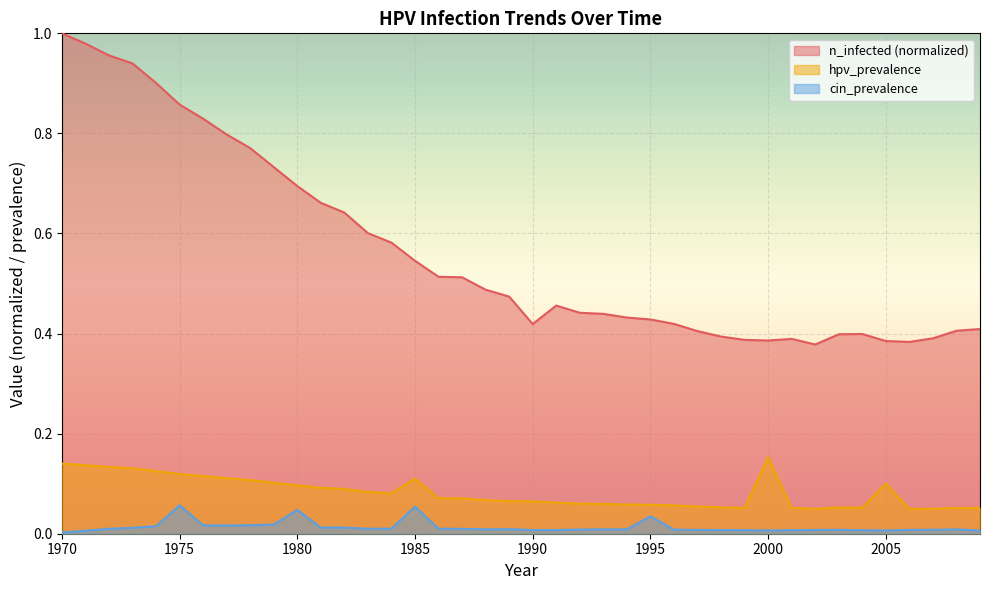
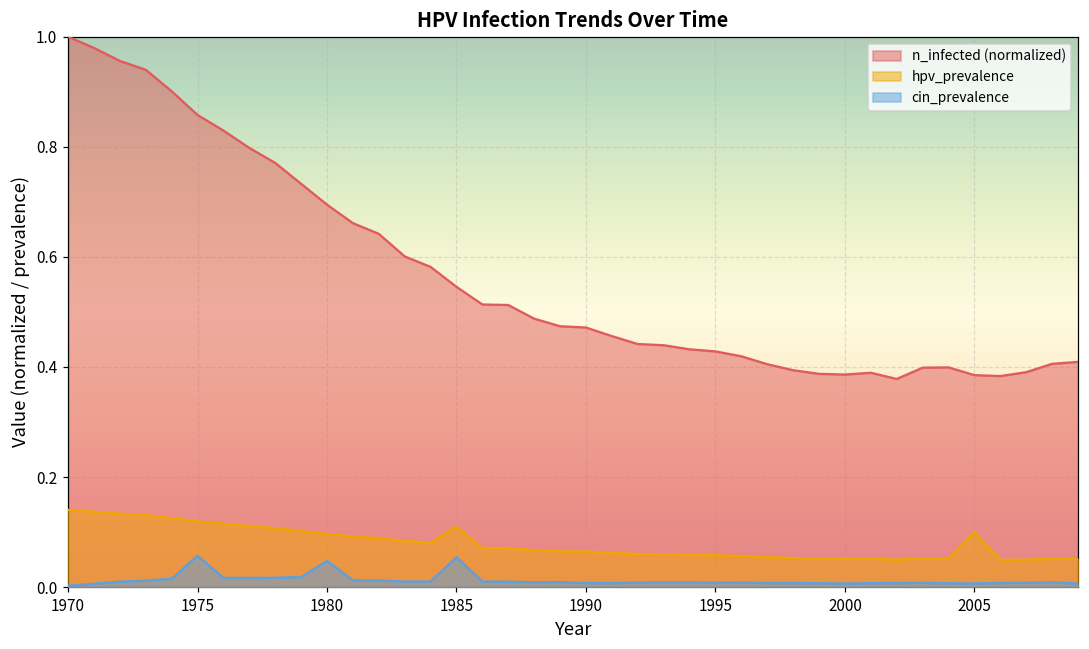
n_infected (normalized), 1990: 0.42 -> 0.47
cin_prevalence, 1995: 0.03 -> 0.01
hpv_prevalence, 2000: 0.15 -> 0.05
